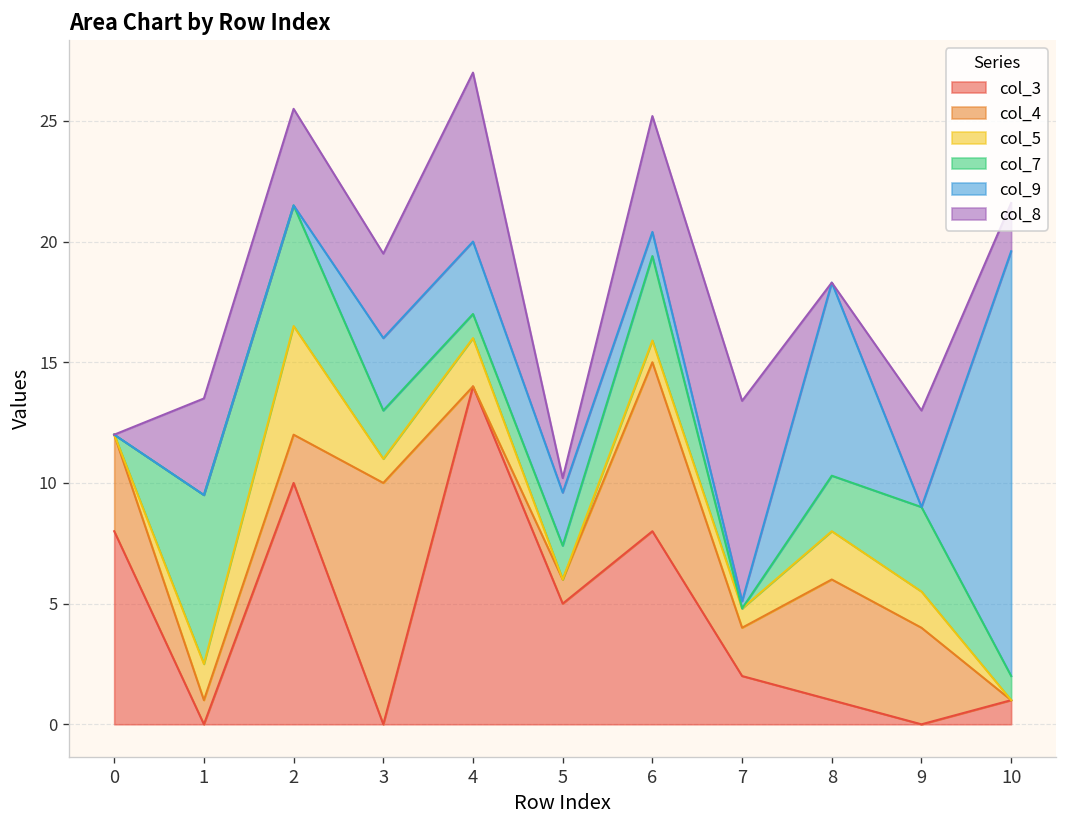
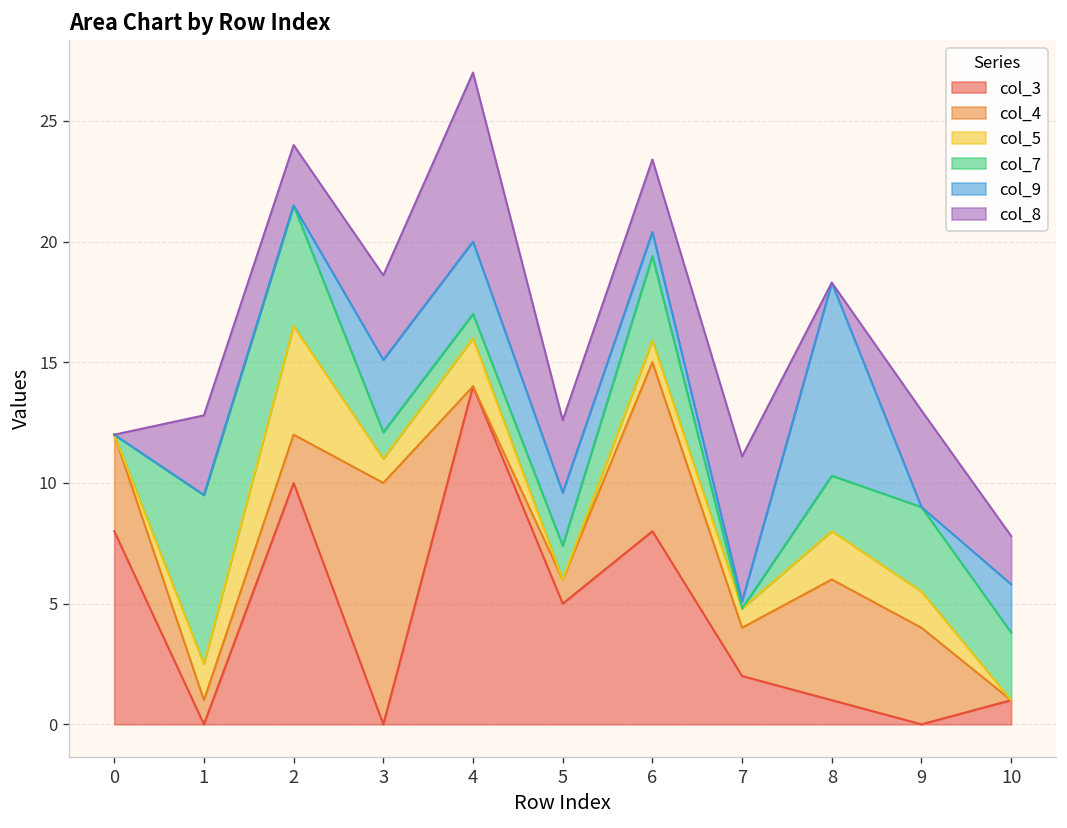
col_8, 1: 4.0 -> 3.3
col_8, 2: 4.0 -> 2.5
col_7, 3: 2.0 -> 1.1
col_8, 5: 0.6 -> 3.0
col_8, 6: 4.8 -> 3.0
col_8, 7: 8.3 -> 6.0
col_7, 10: 1.0 -> 2.8
col_9, 10: 17.6 -> 2.0
